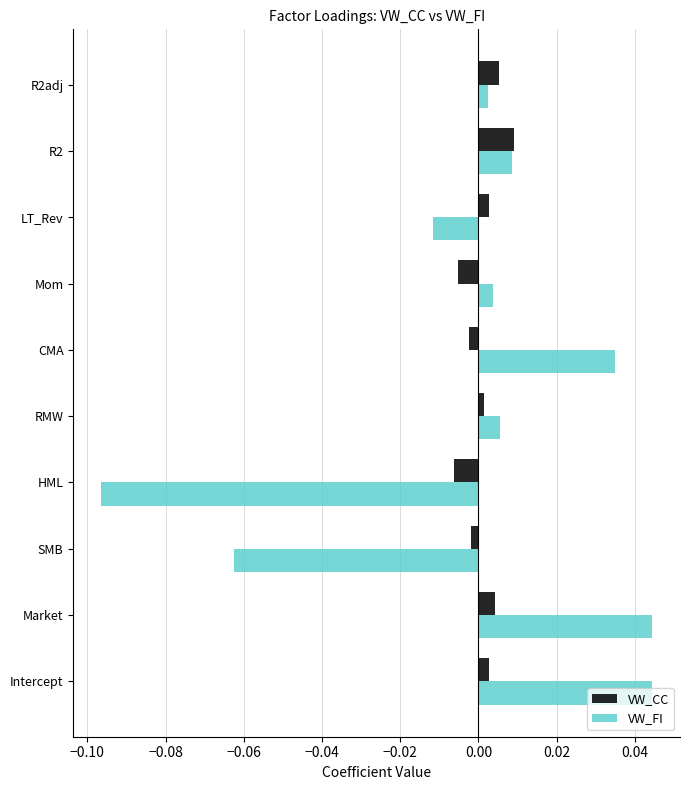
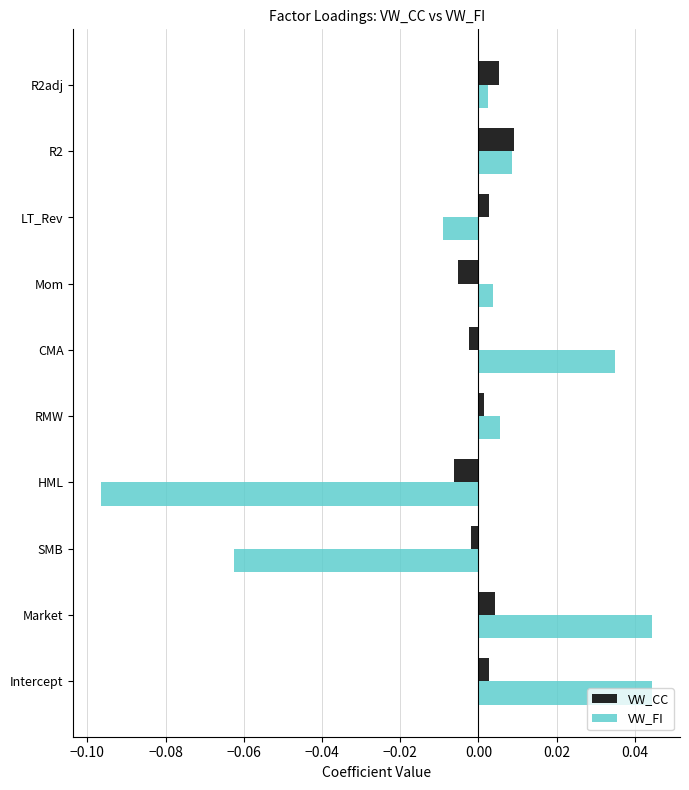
VW_FI, LT_Rev: -0.012 -> -0.009
